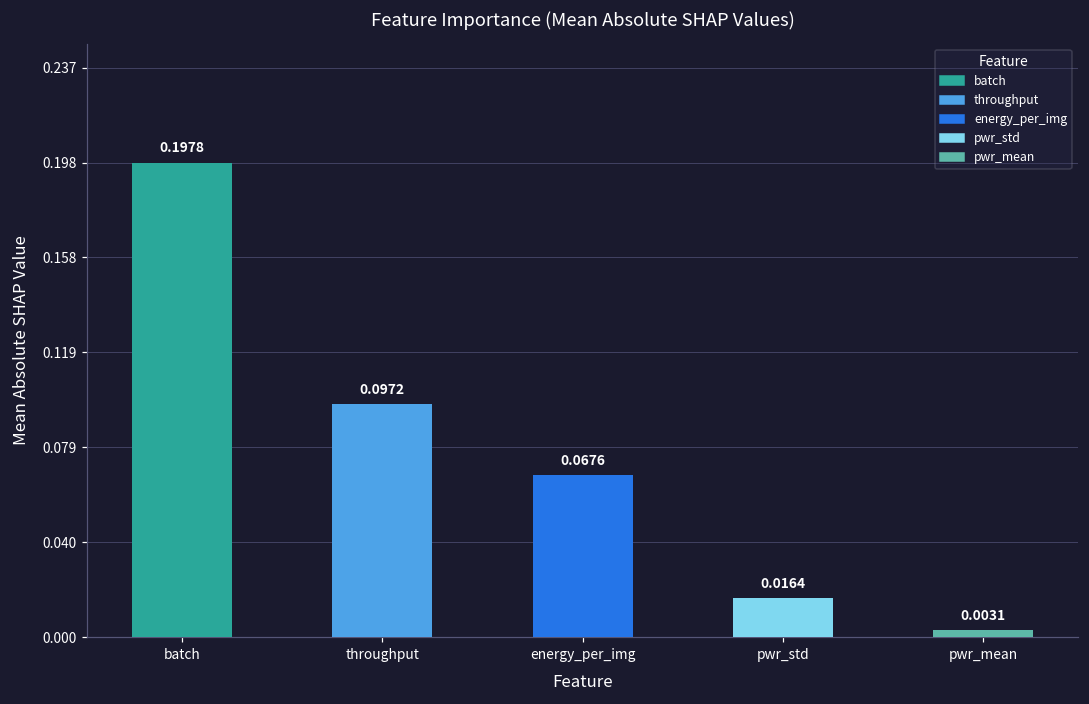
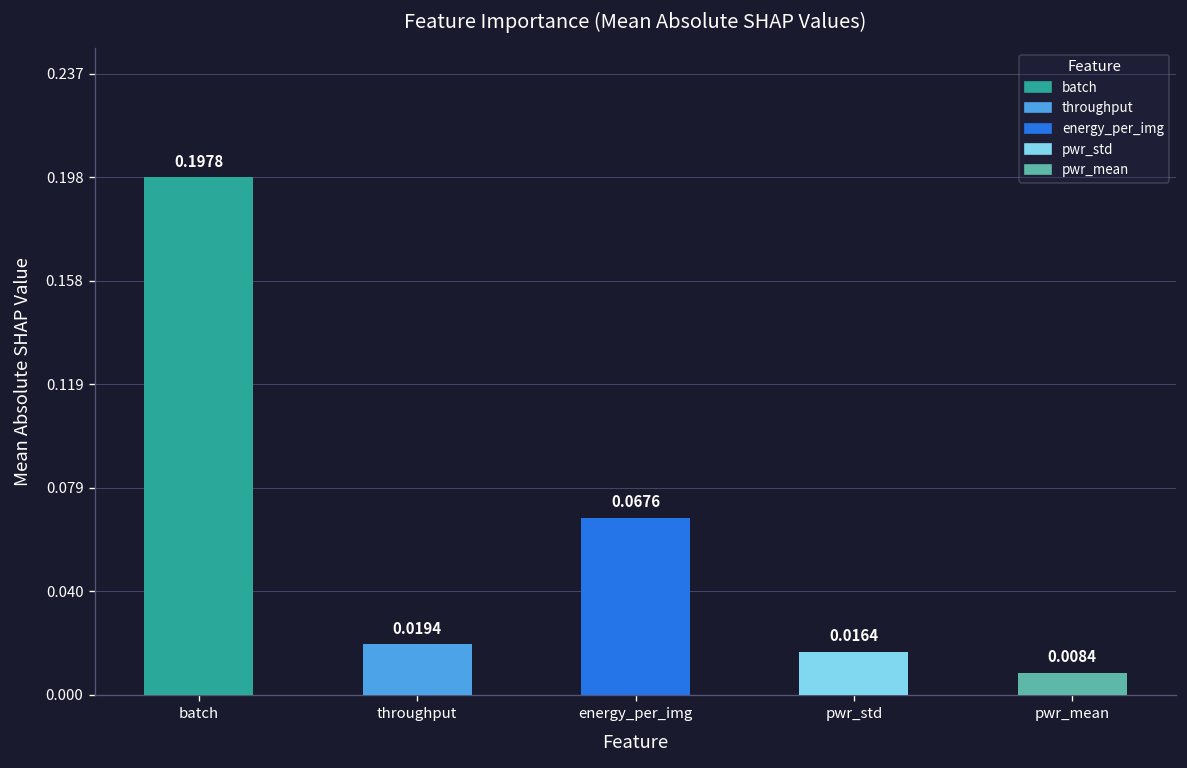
throughput: 0.0972 -> 0.0194
pwr_mean: 0.0031 -> 0.0084
